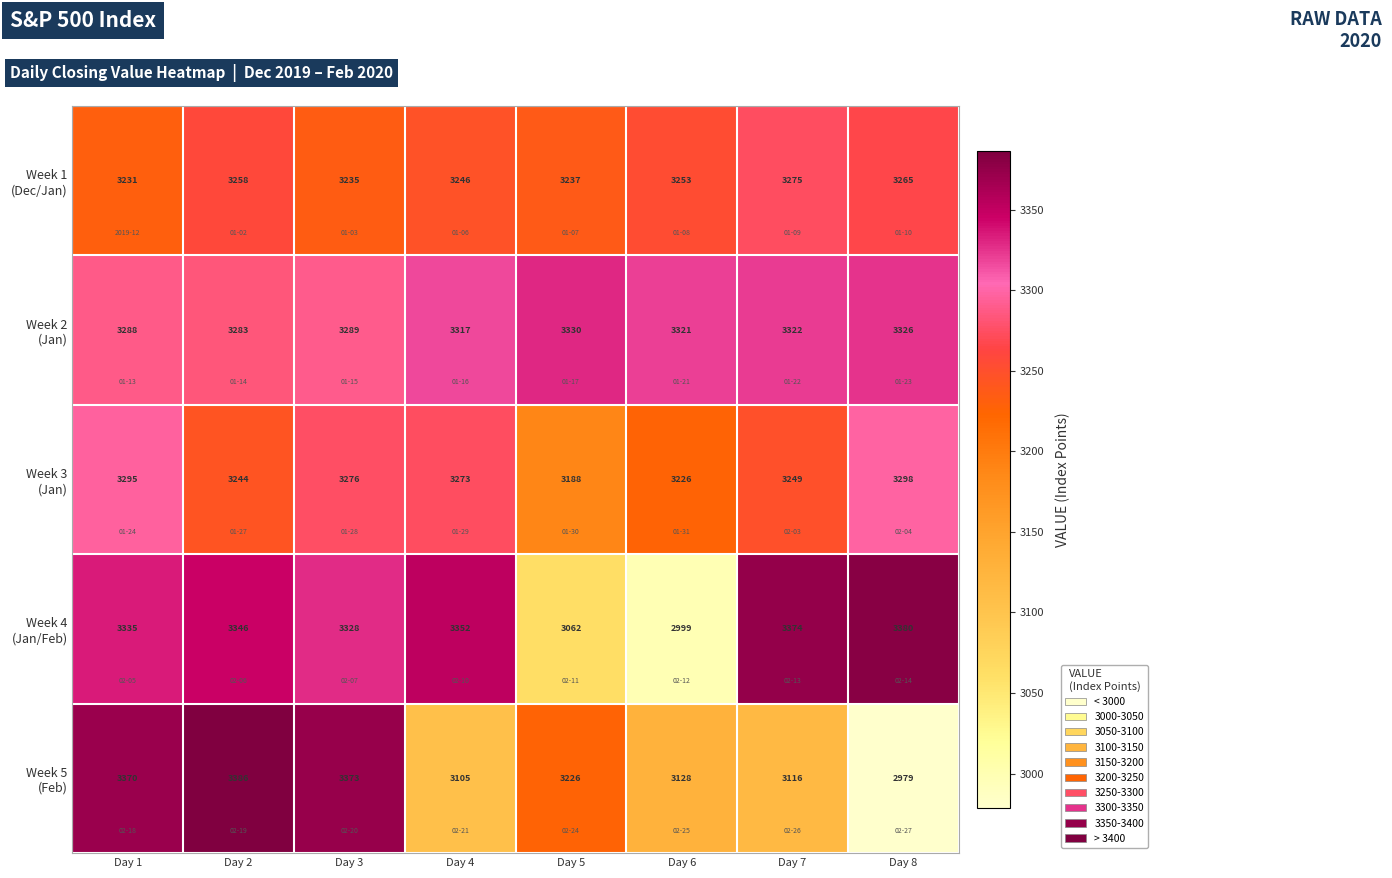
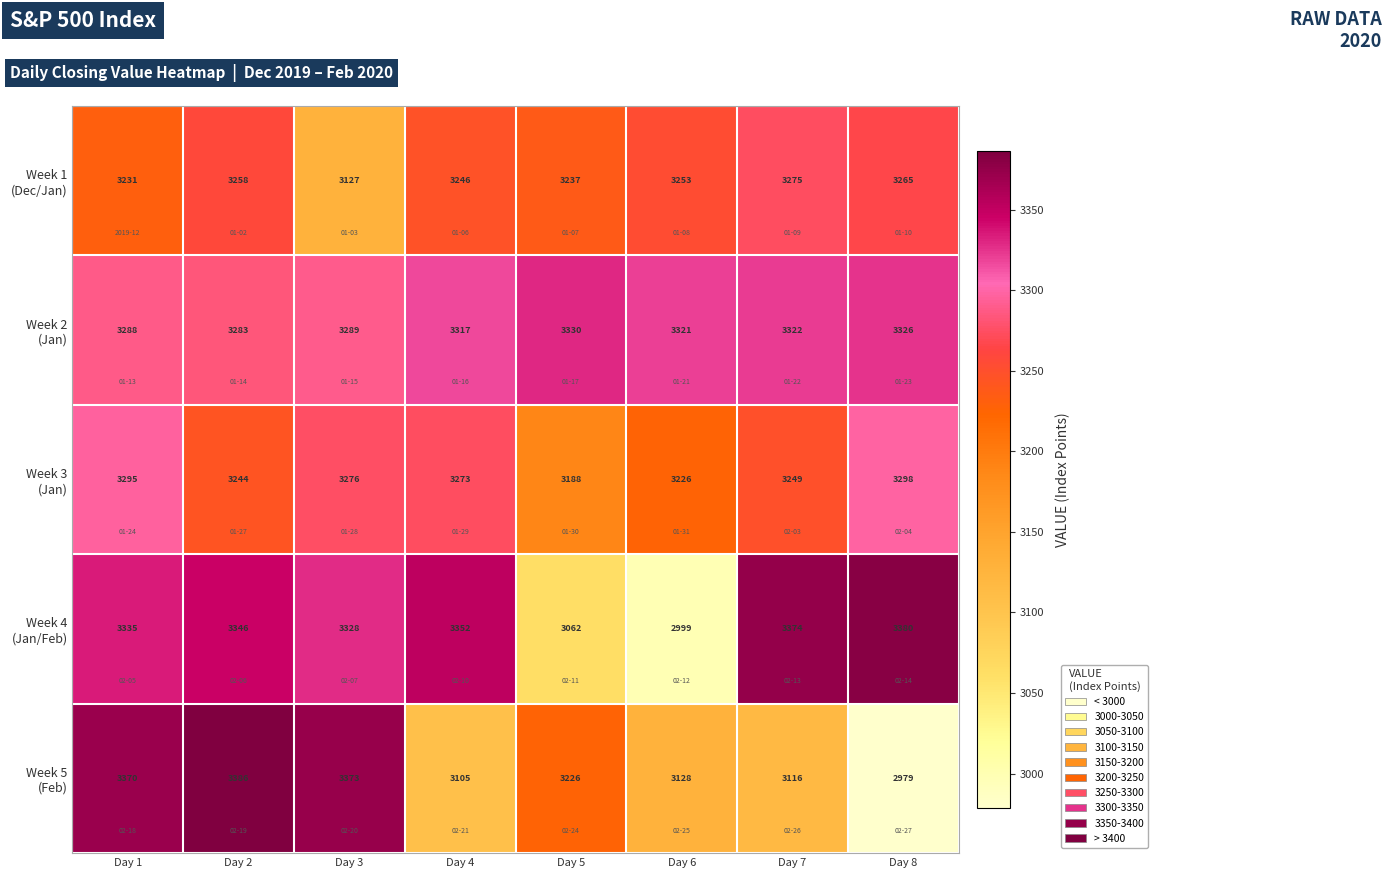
Week 1 (Dec/Jan), Day 3: 3235 -> 3127
